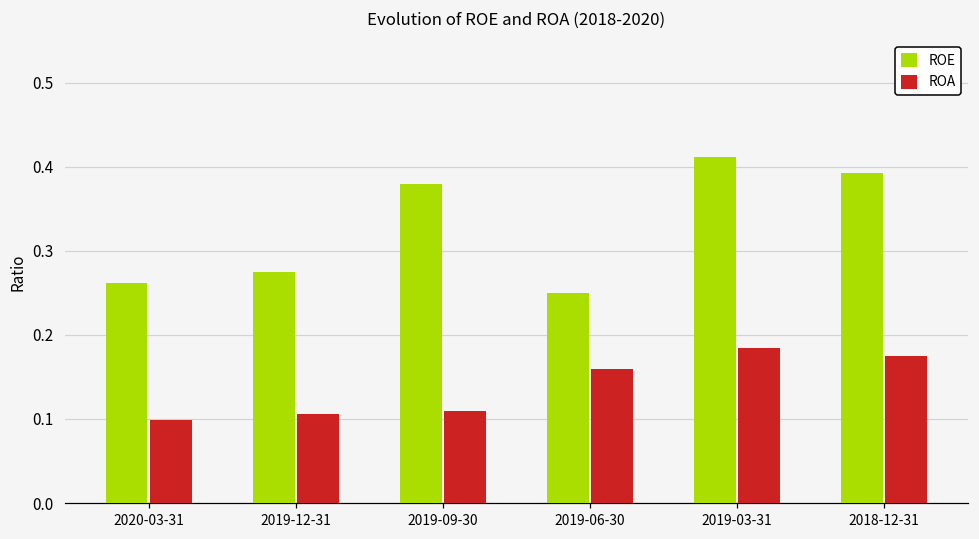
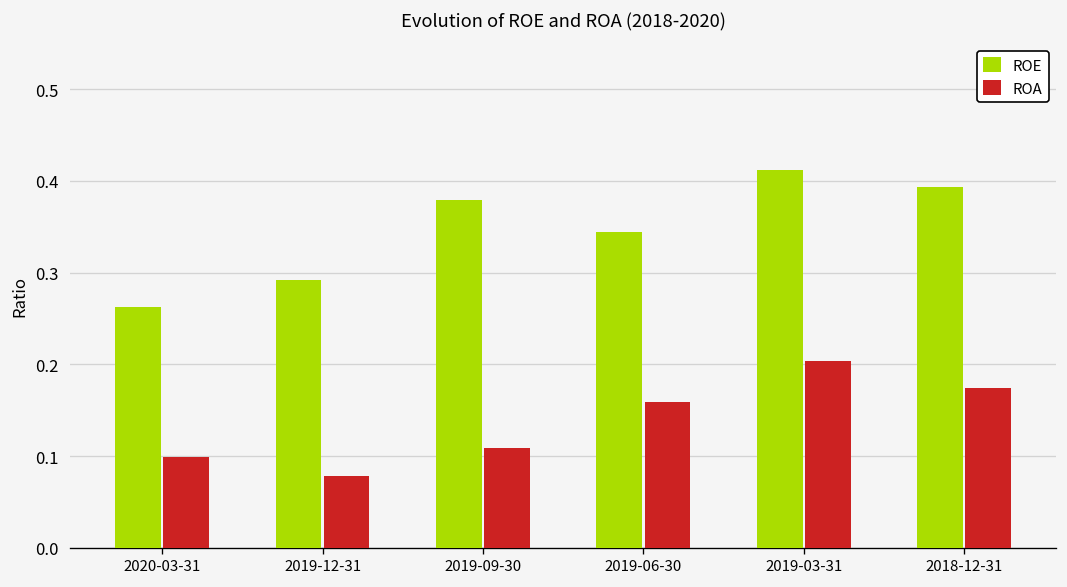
ROE, 2019-12-31: 0.27 -> 0.29
ROA, 2019-12-31: 0.11 -> 0.08
ROE, 2019-06-30: 0.25 -> 0.34
ROA, 2019-03-31: 0.18 -> 0.20
